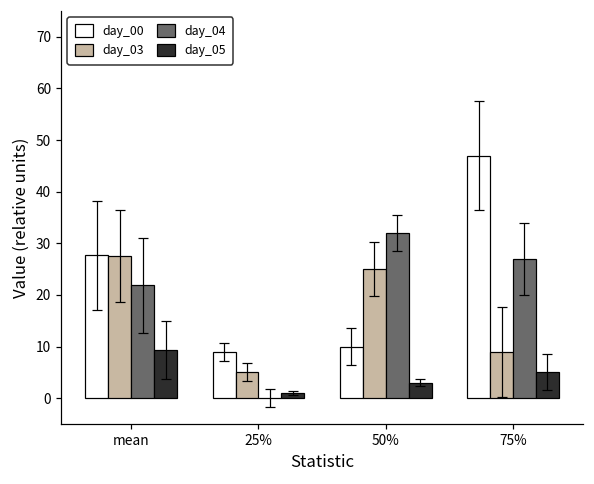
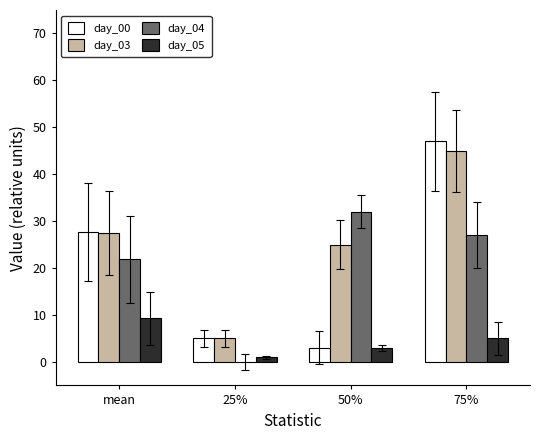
day_00, 25%: 9 -> 5
day_00, 50%: 10 -> 3
day_03, 75%: 9 -> 45
